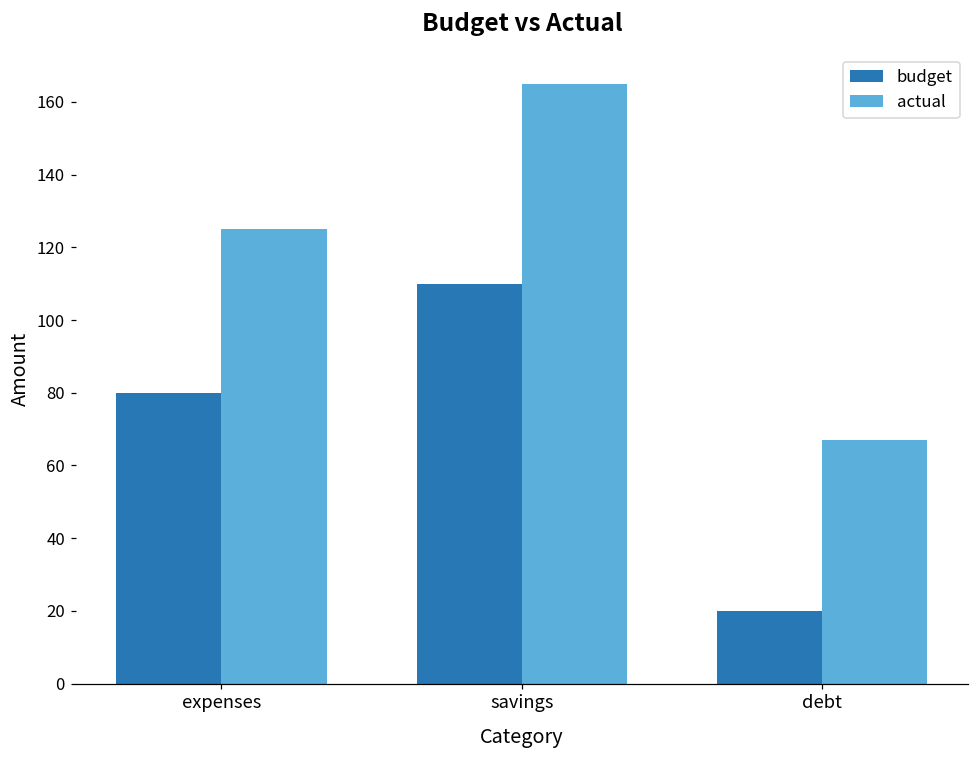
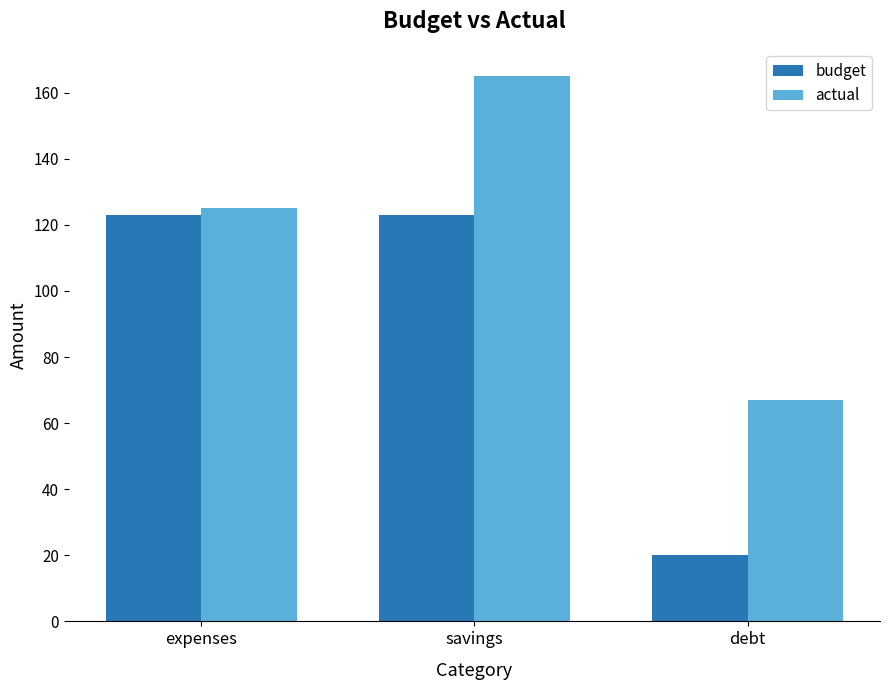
budget, expenses: 80 -> 123
budget, savings: 110 -> 123
